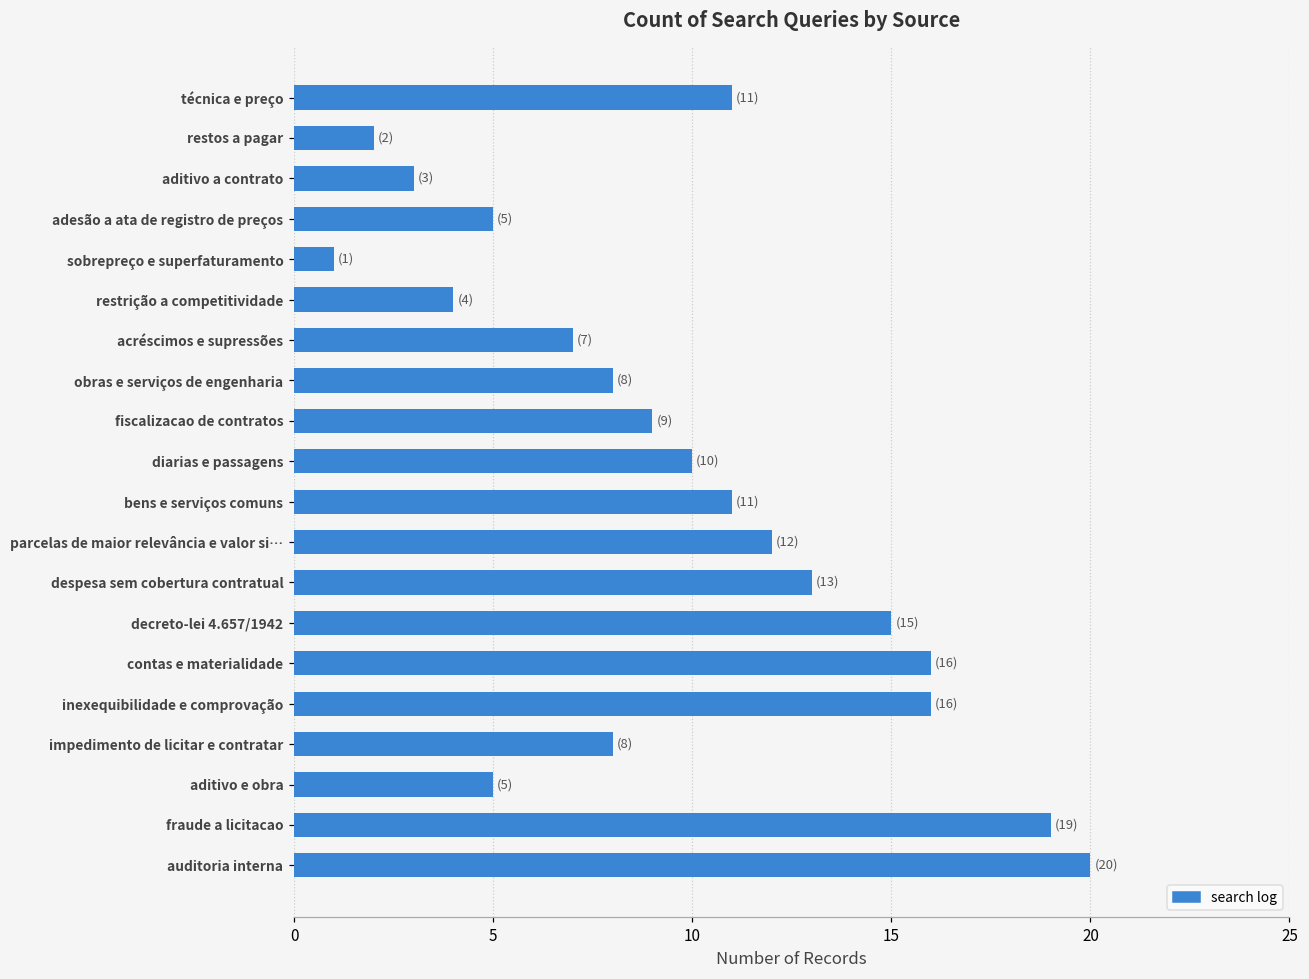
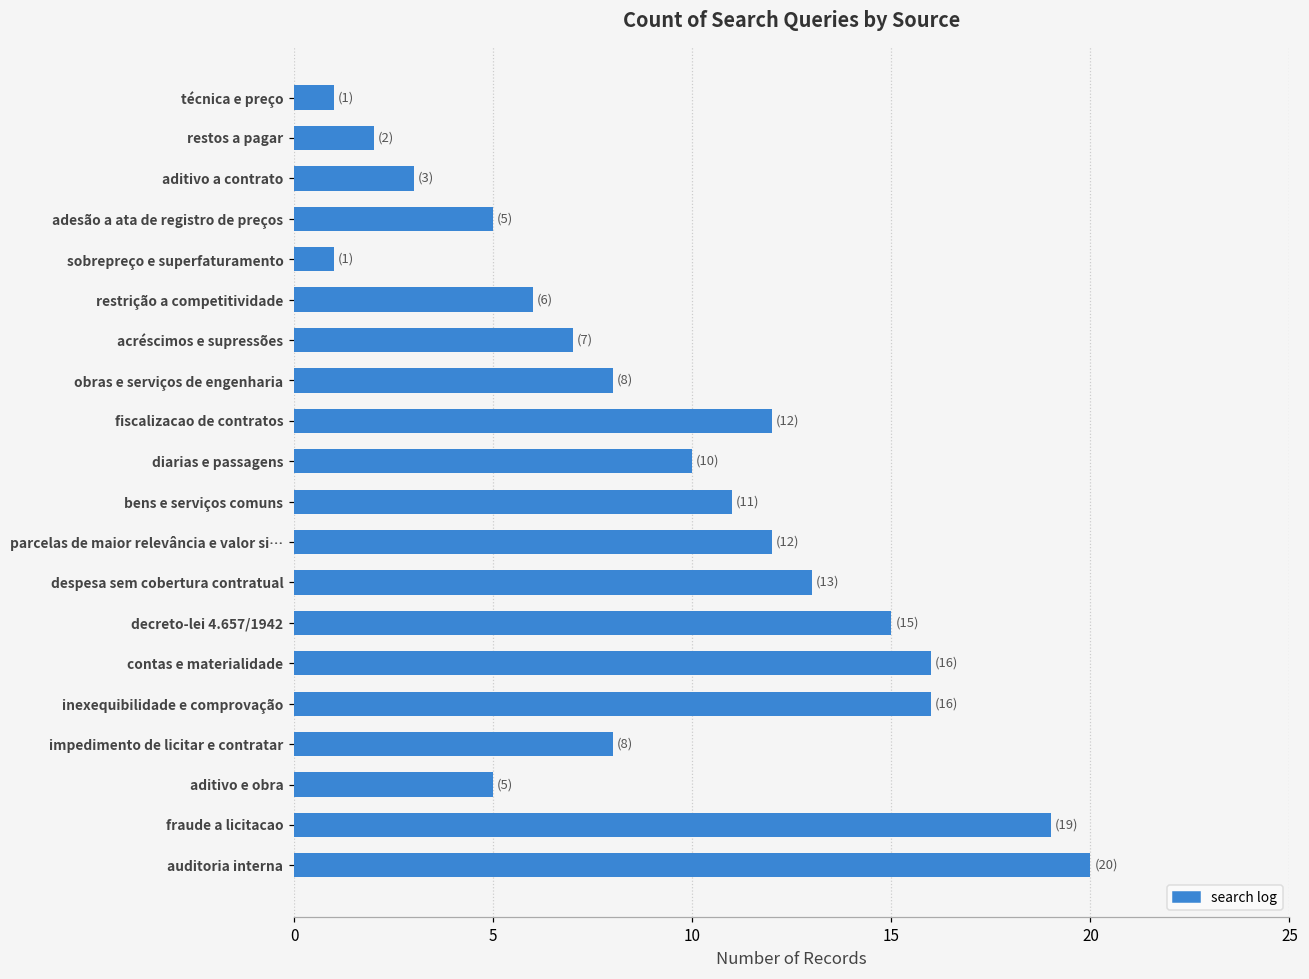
técnica e preço: (11) -> (1)
restrição a competitividade: (4) -> (6)
fiscalizacao de contratos: (9) -> (12)
